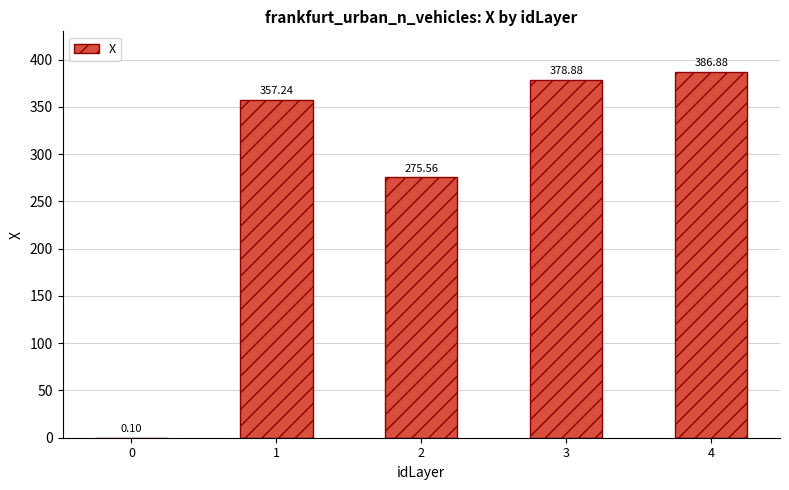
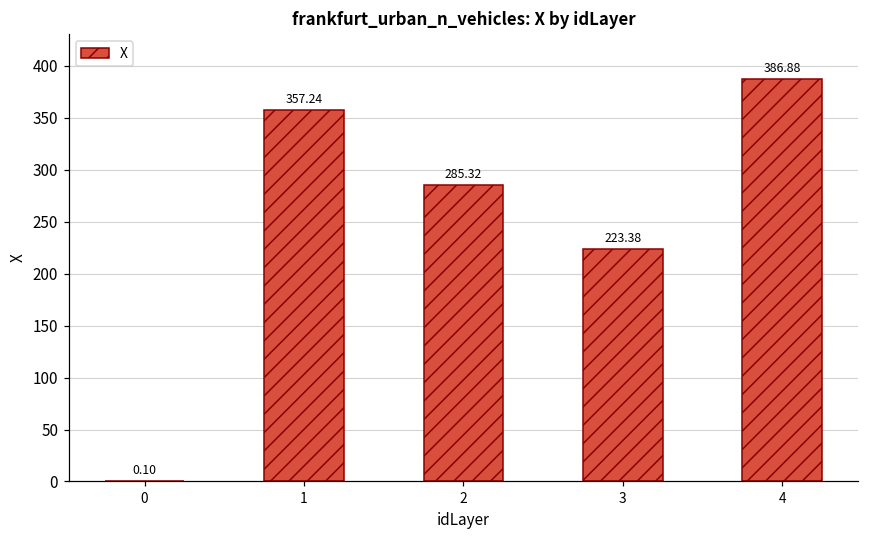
2: 275.56 -> 285.32
3: 378.88 -> 223.38
